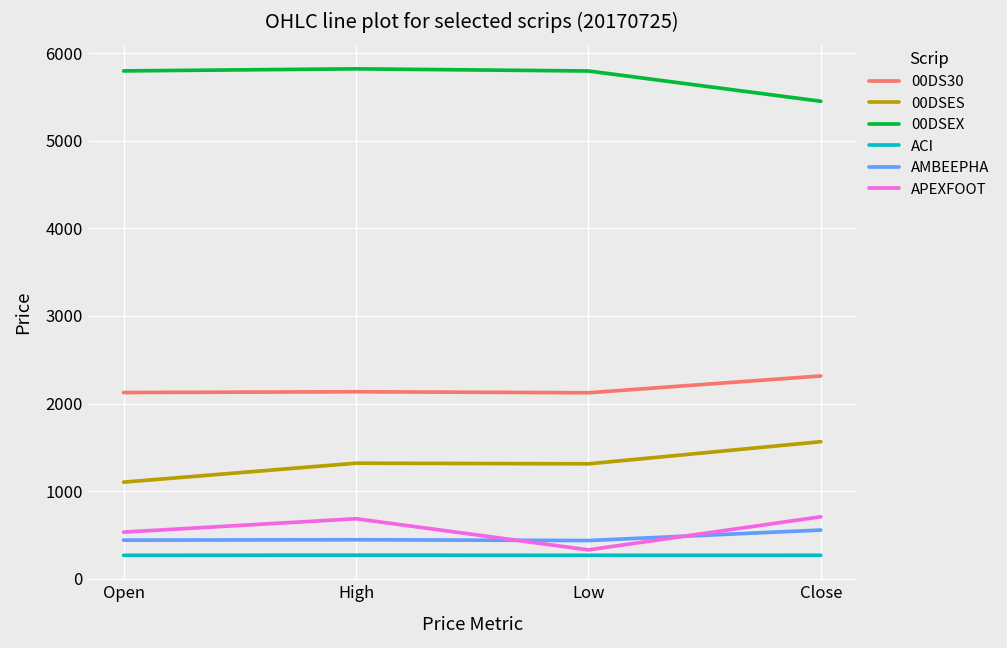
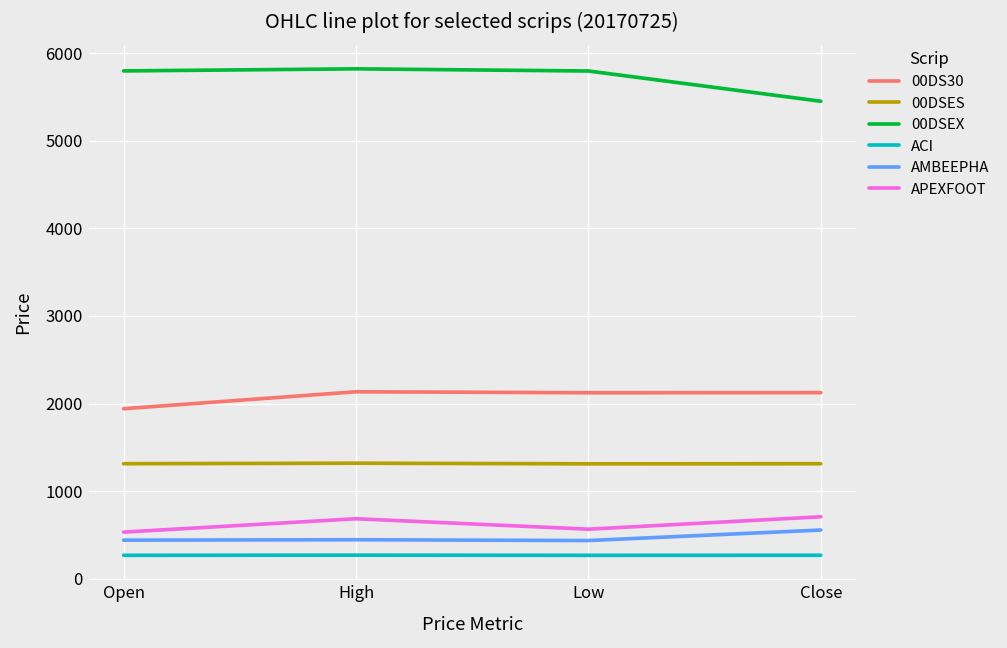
00DS30, Open: 2100 -> 1900
00DSES, Open: 1100 -> 1300
APEXFOOT, Low: 300 -> 600
00DS30, Close: 2300 -> 2100
00DSES, Close: 1600 -> 1300
